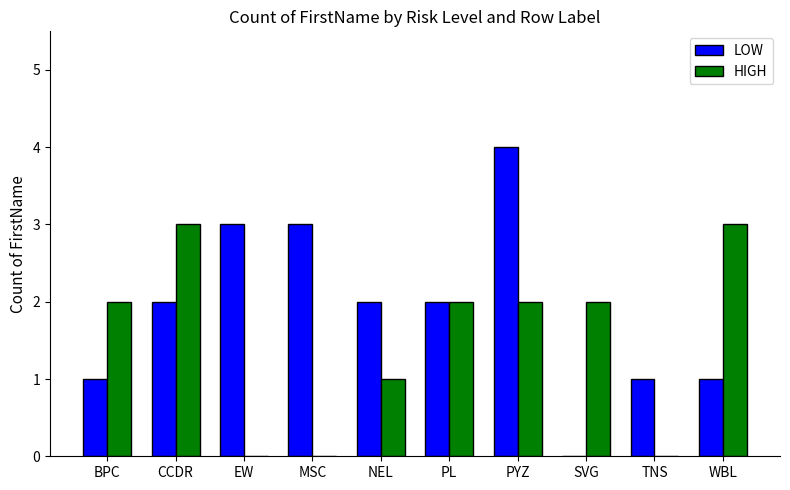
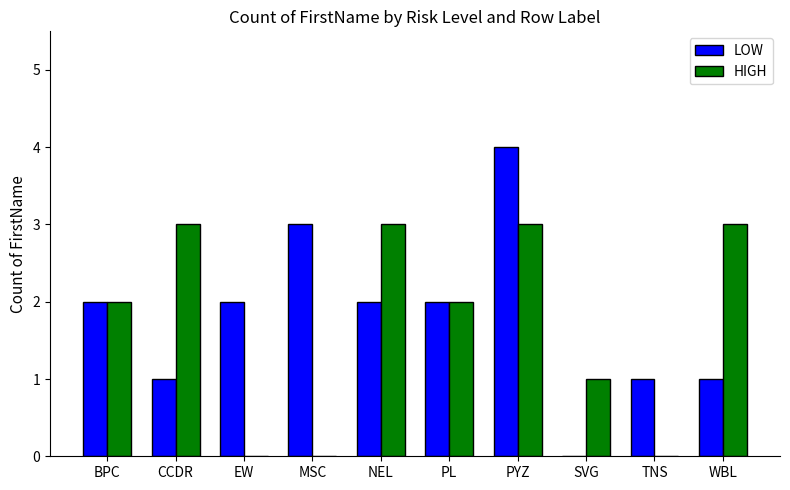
LOW, BPC: 1 -> 2
LOW, CCDR: 2 -> 1
LOW, EW: 3 -> 2
HIGH, NEL: 1 -> 3
HIGH, PYZ: 2 -> 3
HIGH, SVG: 2 -> 1
